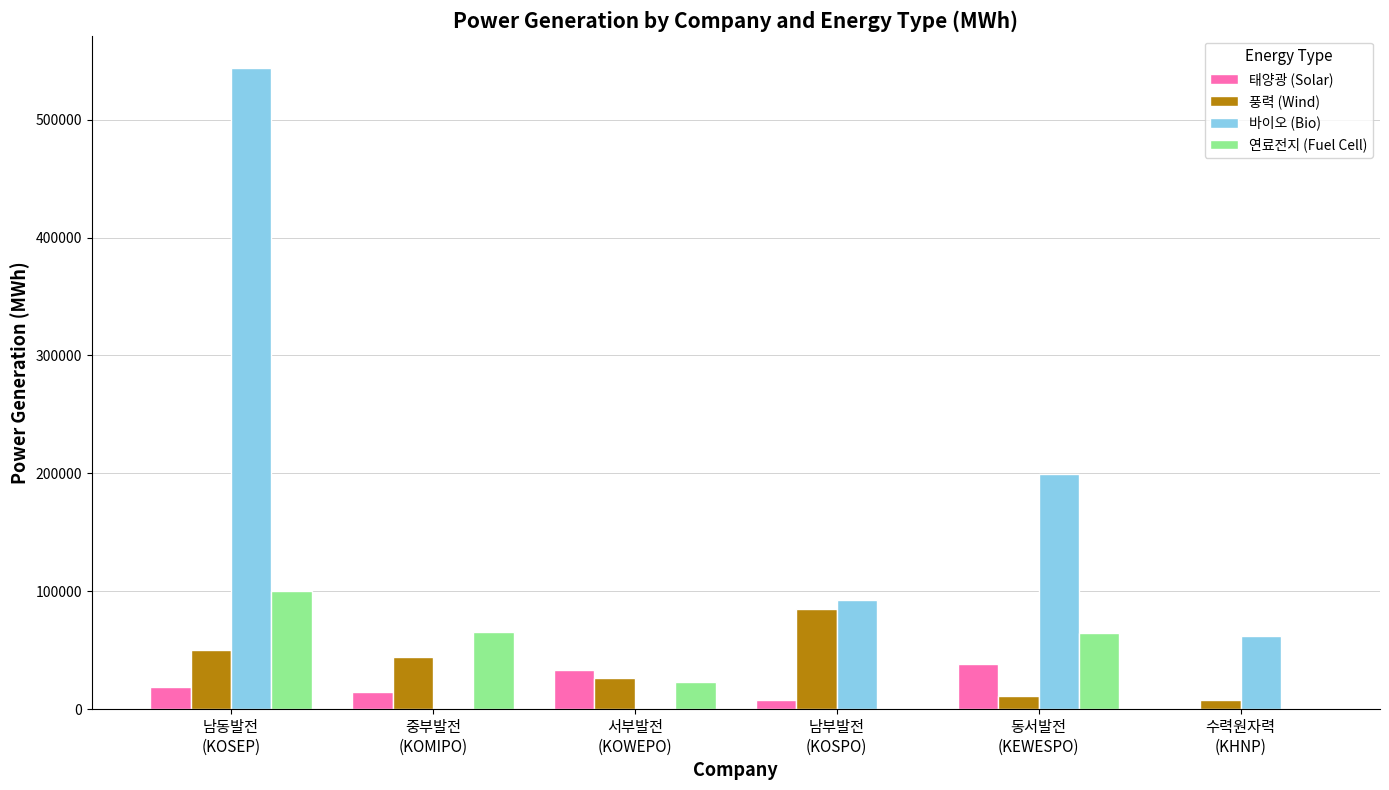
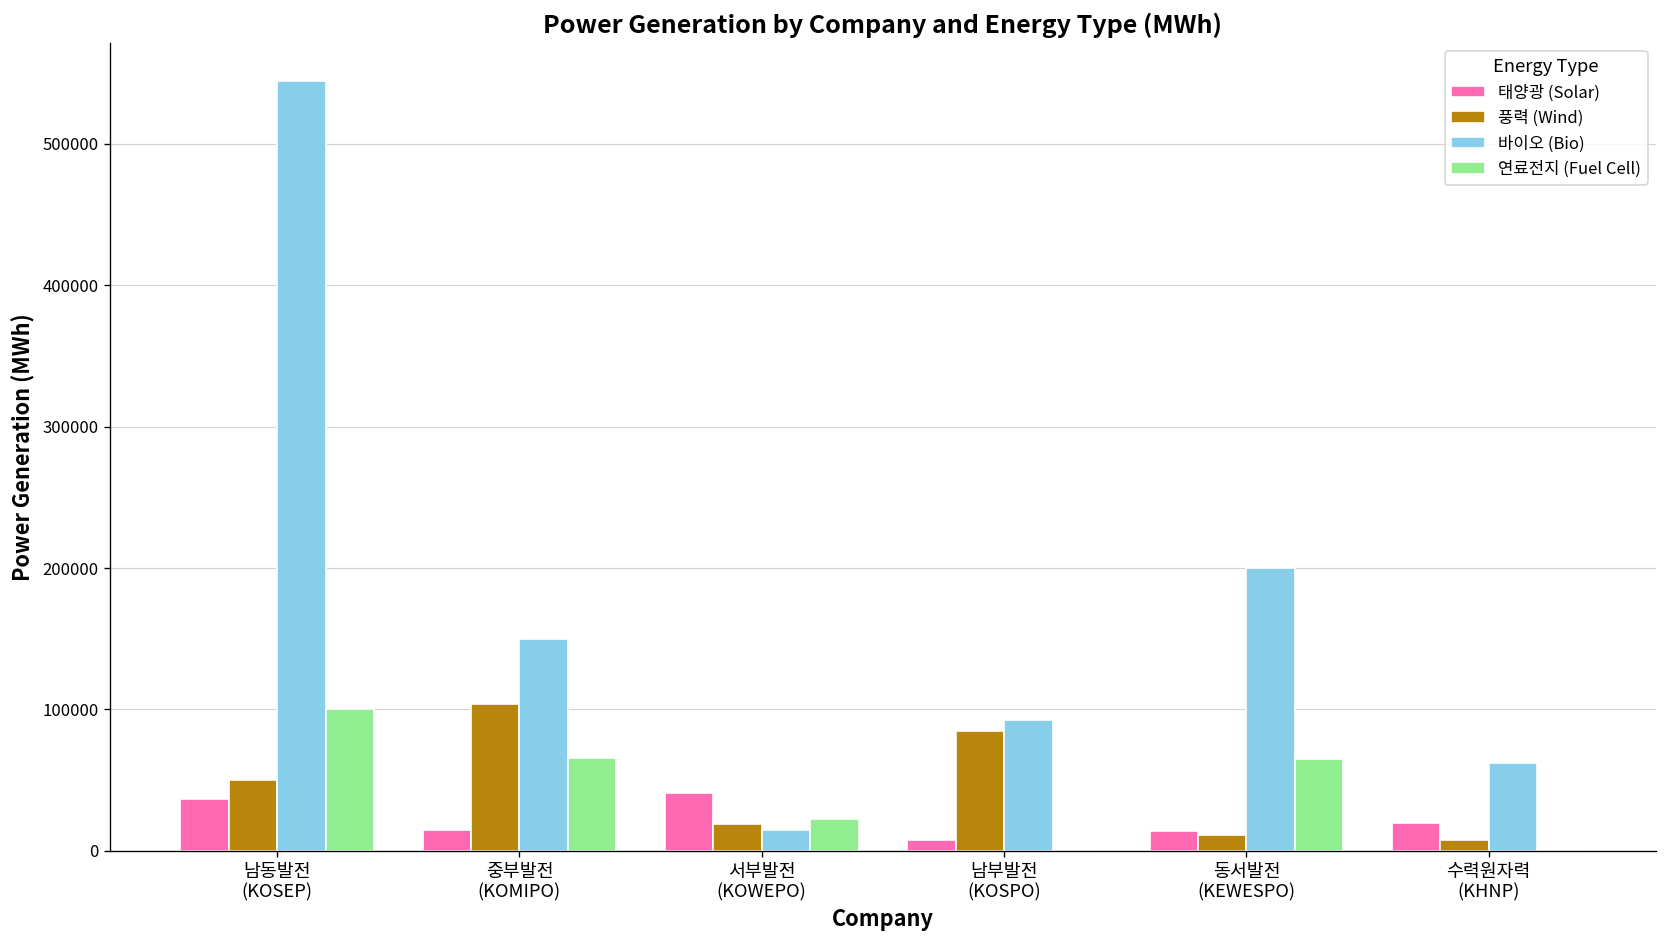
태양광 (Solar), 남동발전 (KOSEP): 19000 -> 37000
풍력 (Wind), 중부발전 (KOMIPO): 45000 -> 104000
바이오 (Bio), 중부발전 (KOMIPO): 0 -> 150000
태양광 (Solar), 서부발전 (KOWEPO): 33000 -> 41000
풍력 (Wind), 서부발전 (KOWEPO): 27000 -> 19000
바이오 (Bio), 서부발전 (KOWEPO): 0 -> 15000
태양광 (Solar), 동서발전 (KEWESPO): 38000 -> 14000
태양광 (Solar), 수력원자력 (KHNP): 0 -> 20000
